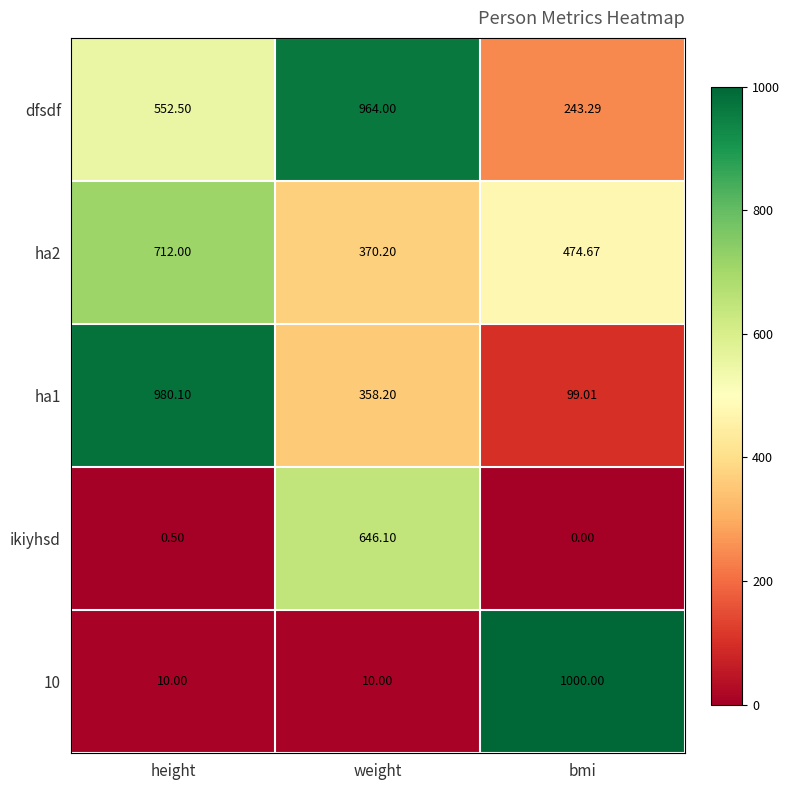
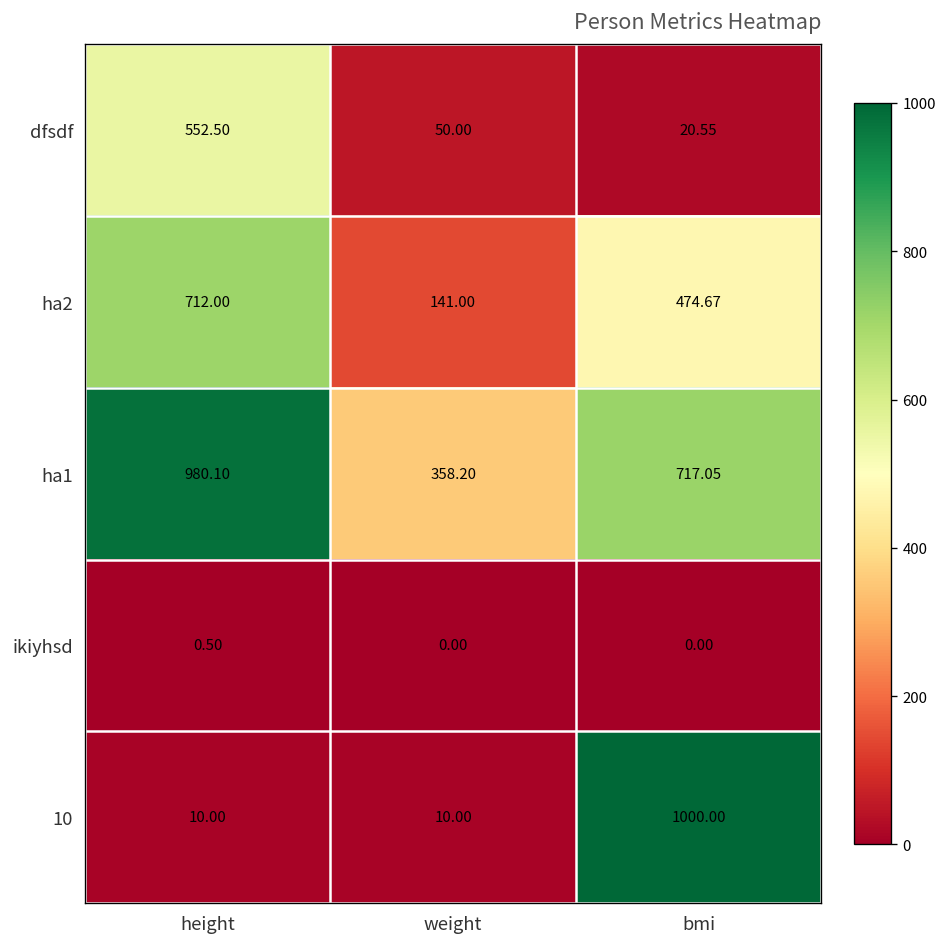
dfsdf, weight: 964.00 -> 50.00
dfsdf, bmi: 243.29 -> 20.55
ha2, weight: 370.20 -> 141.00
ha1, bmi: 99.01 -> 717.05
ikiyhsd, weight: 646.10 -> 0.00
